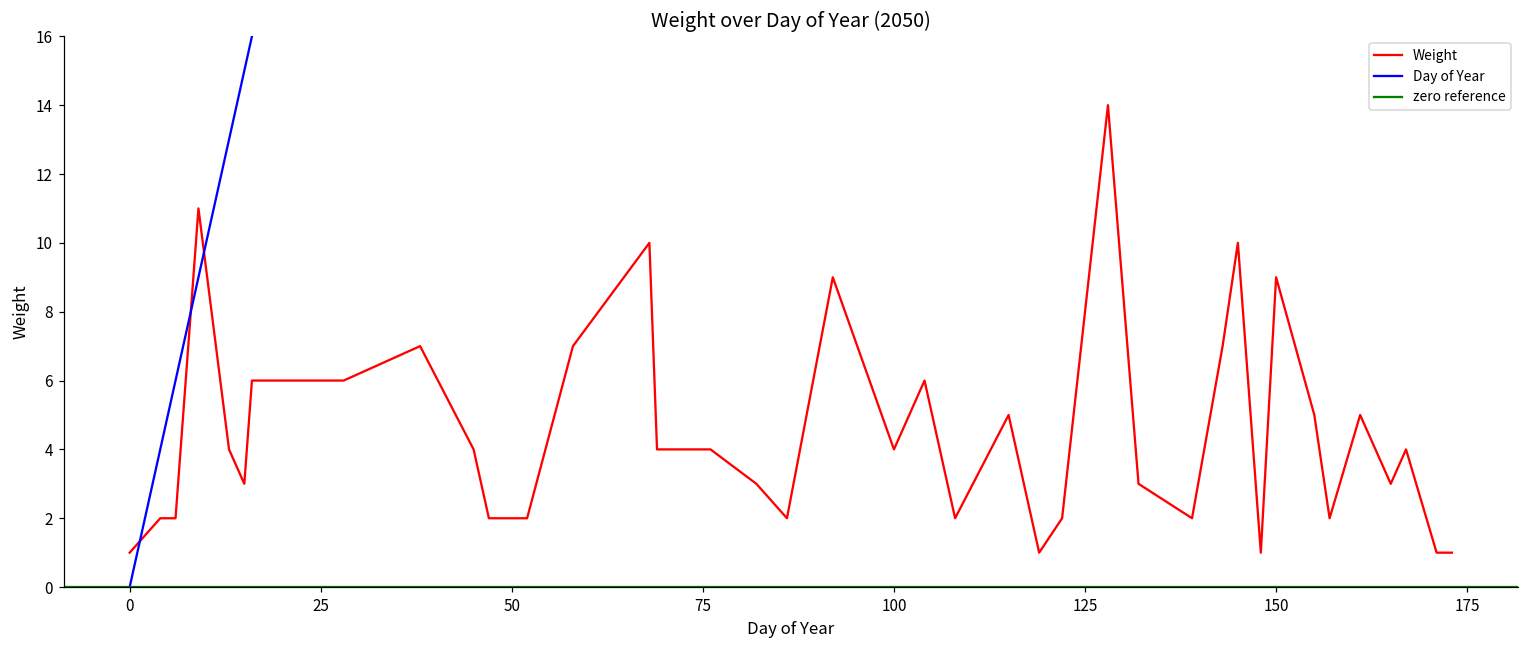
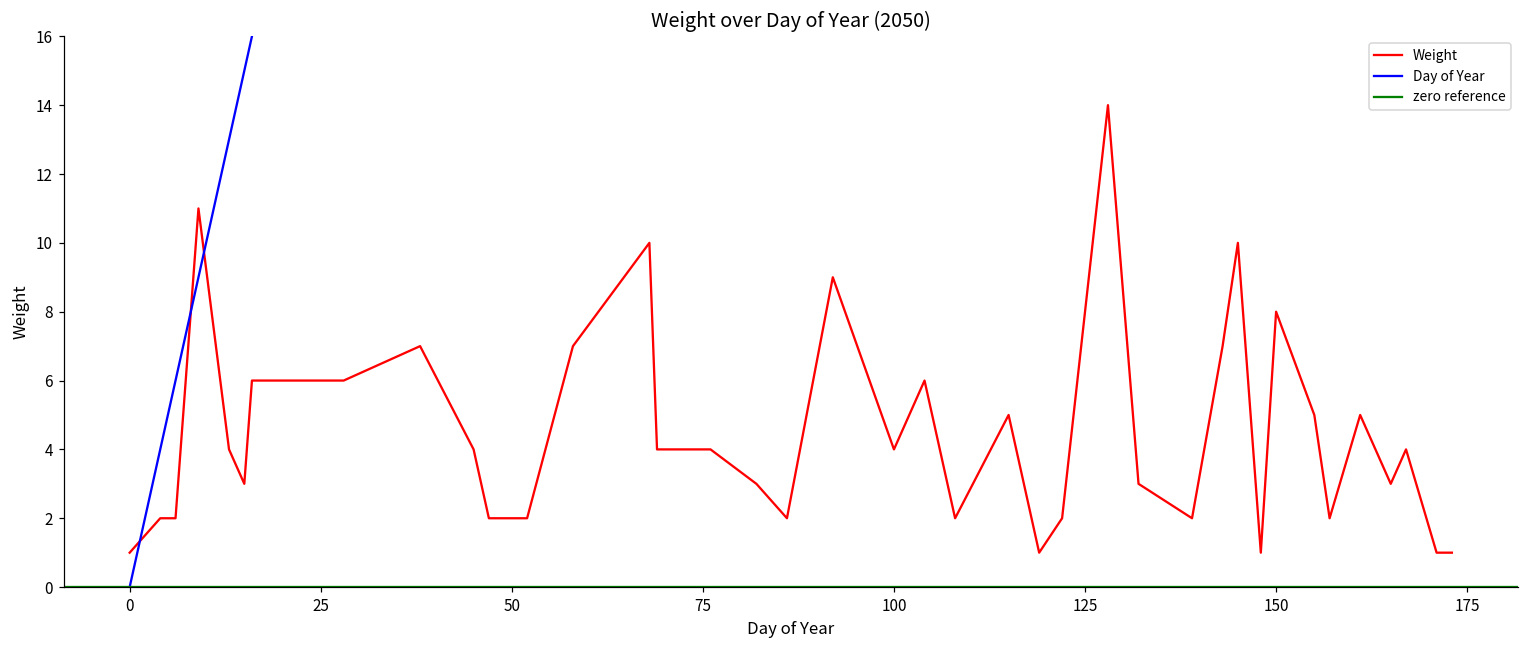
Weight, 150: 9 -> 8
